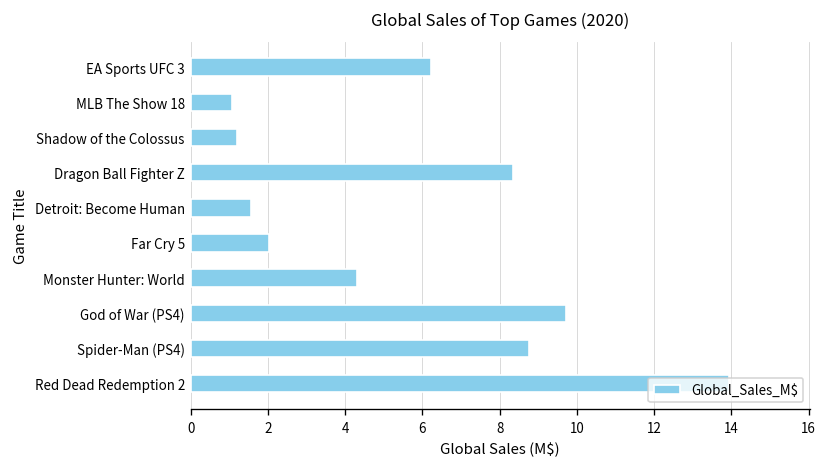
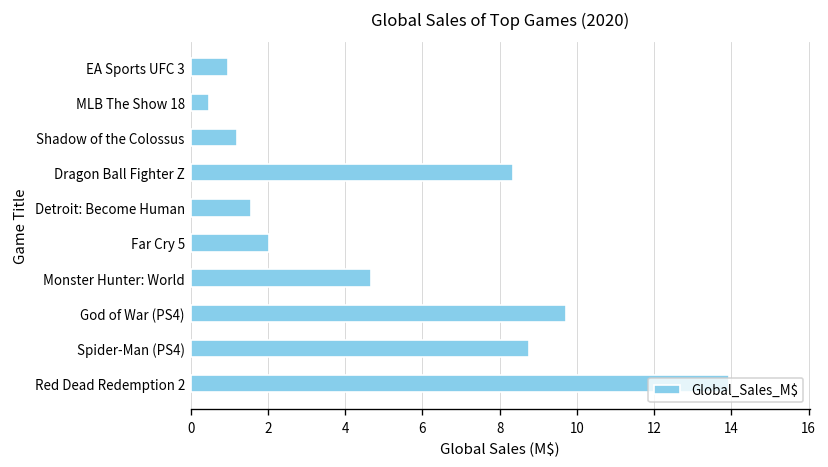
EA Sports UFC 3: 6.2 -> 1.0
MLB The Show 18: 1.1 -> 0.5
Monster Hunter: World: 4.3 -> 4.7
